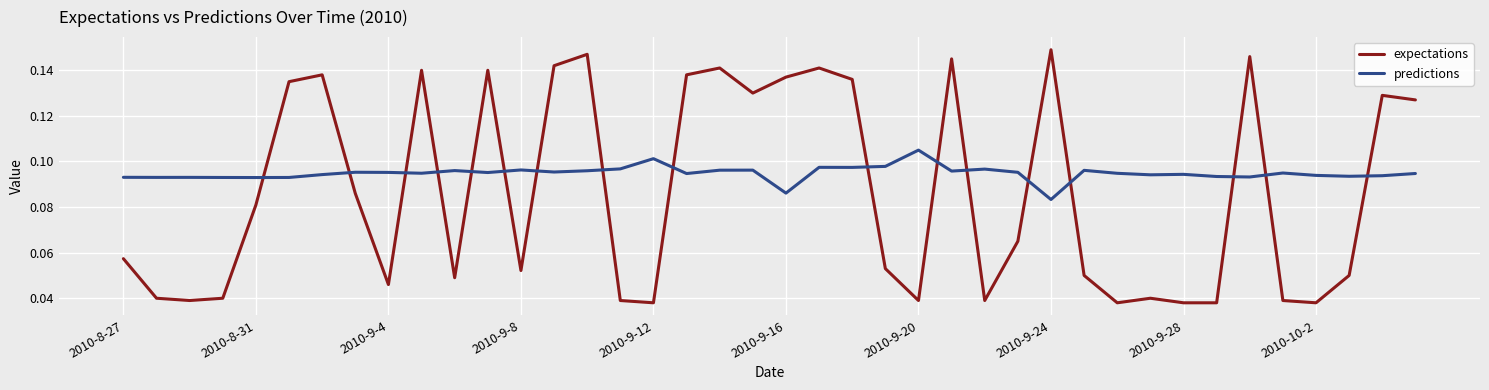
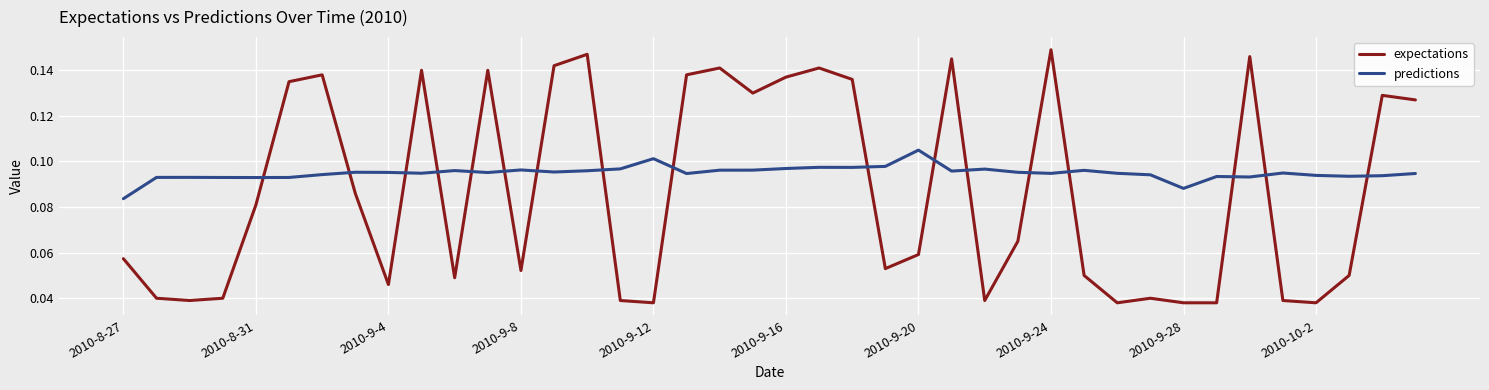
predictions, 2010-8-27: 0.093 -> 0.084
predictions, 2010-9-16: 0.086 -> 0.097
expectations, 2010-9-20: 0.039 -> 0.059
predictions, 2010-9-24: 0.083 -> 0.095
predictions, 2010-9-28: 0.094 -> 0.088
